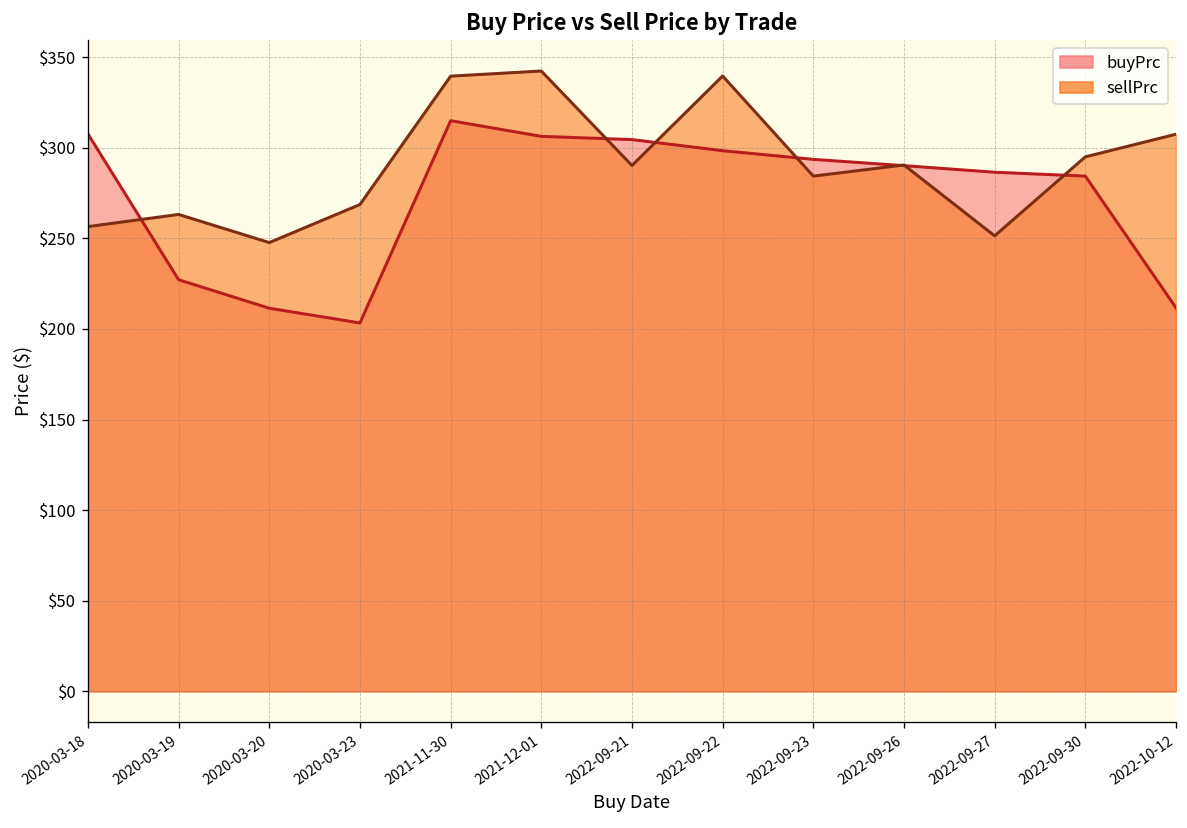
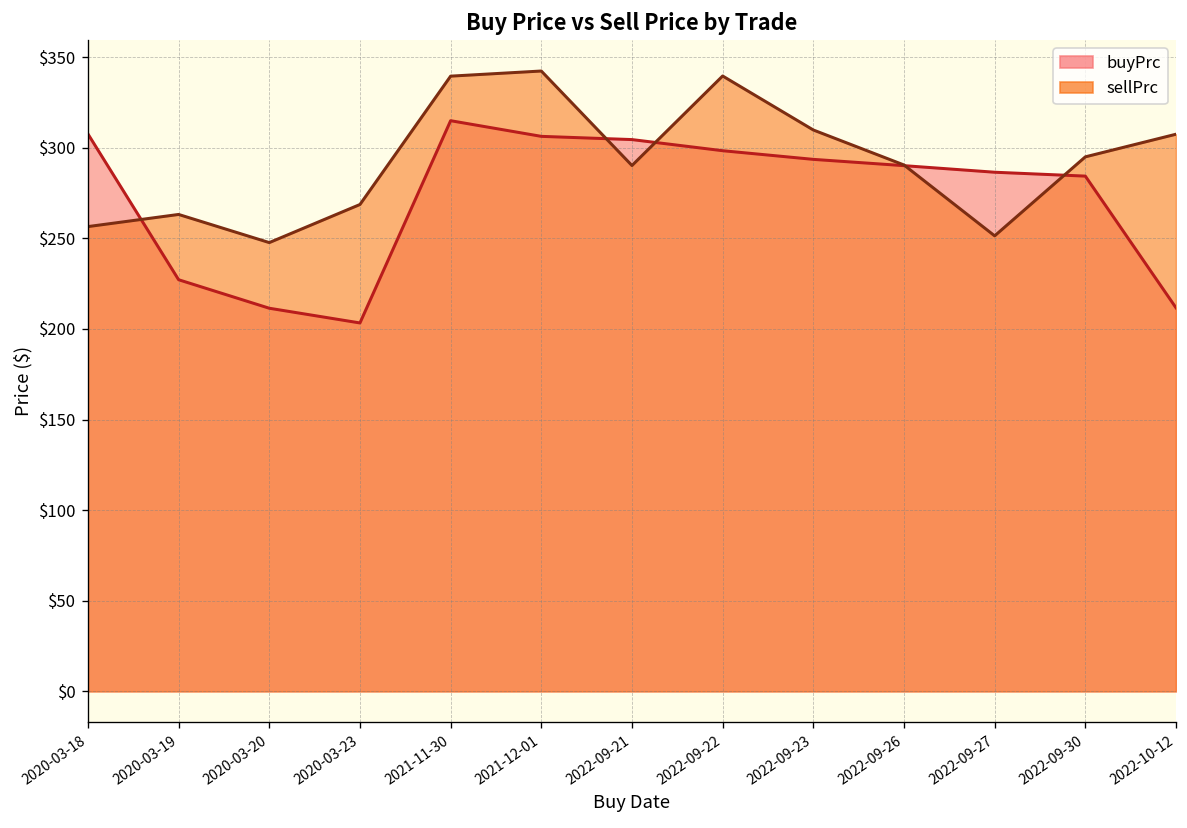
sellPrc, 2022-09-23: $284 -> $310
